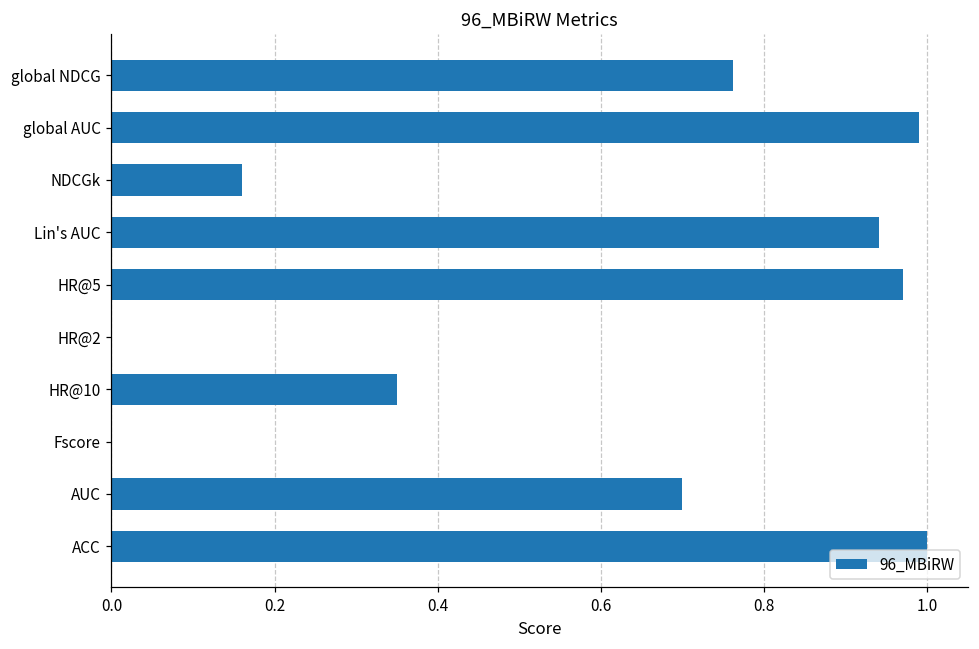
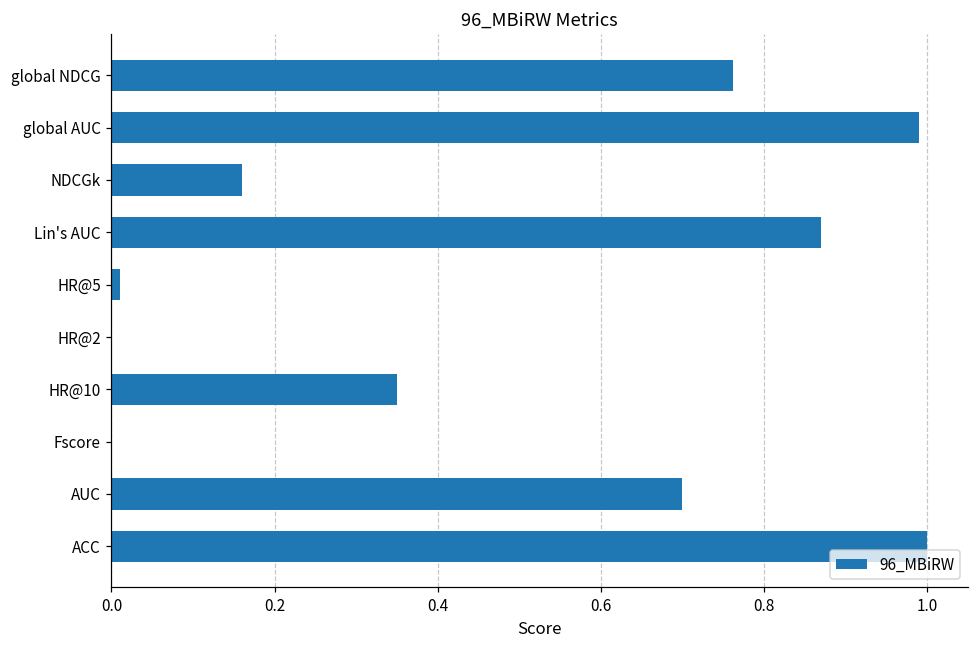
Lin's AUC: 0.94 -> 0.87
HR@5: 0.97 -> 0.01
